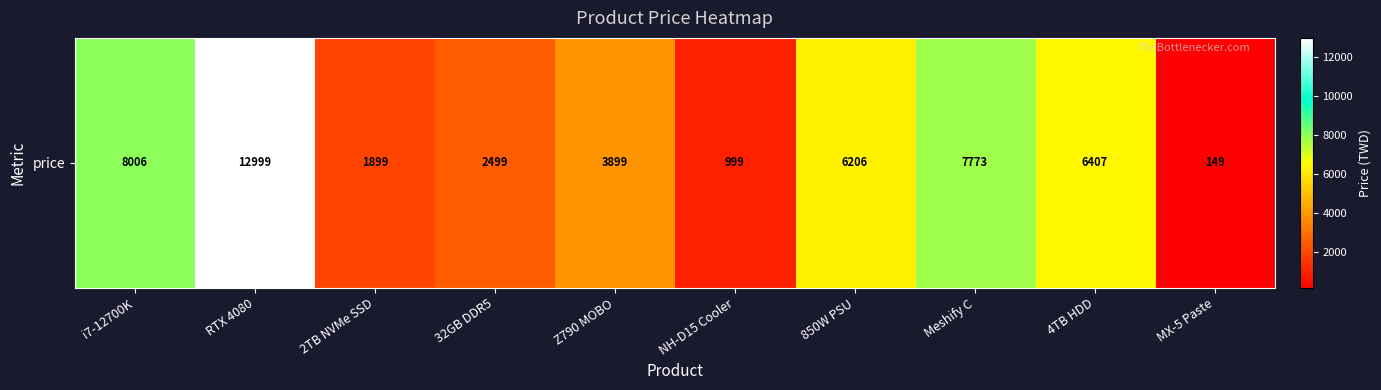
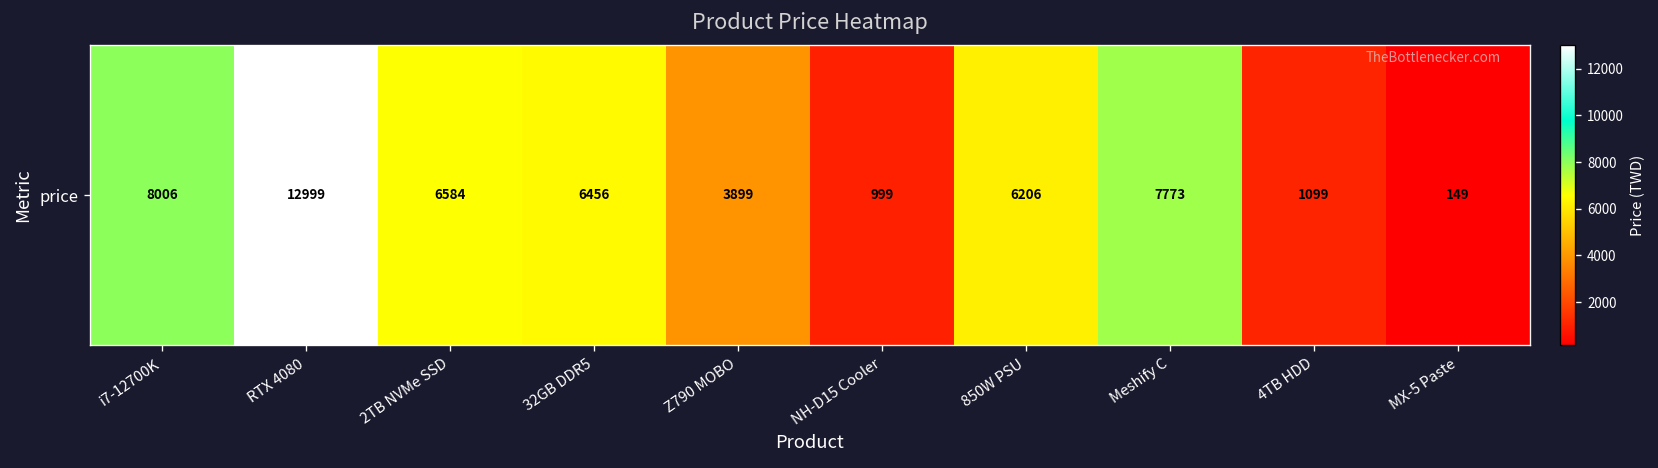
price, 2TB NVMe SSD: 1899 -> 6584
price, 32GB DDR5: 2499 -> 6456
price, 4TB HDD: 6407 -> 1099
